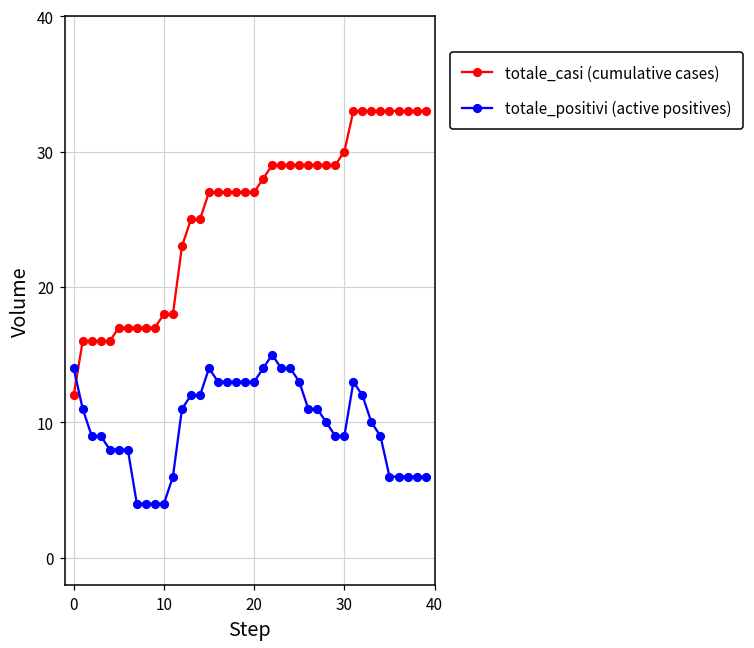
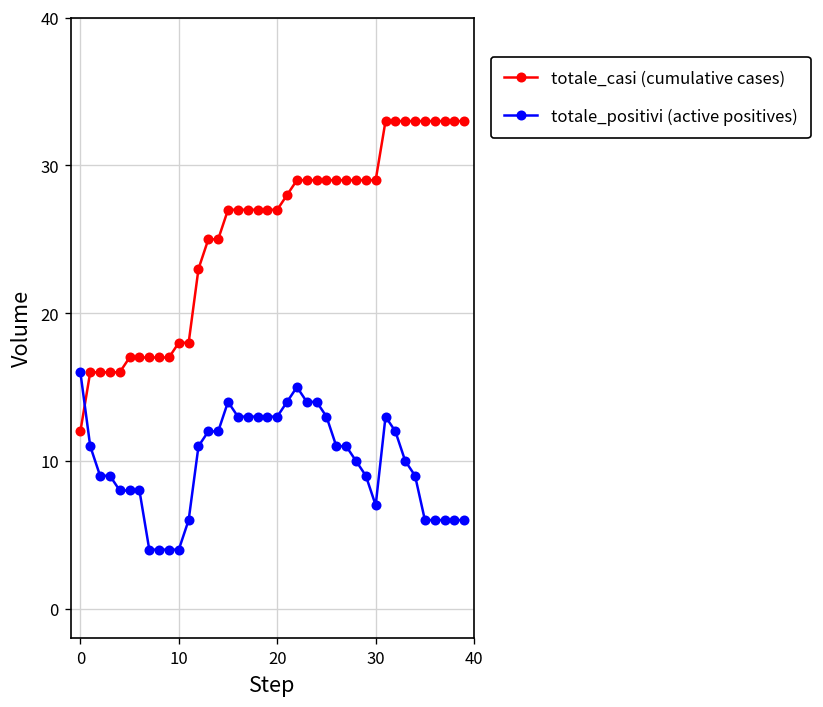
totale_positivi (active positives), 0: 14 -> 16
totale_casi (cumulative cases), 30: 30 -> 29
totale_positivi (active positives), 30: 9 -> 7
